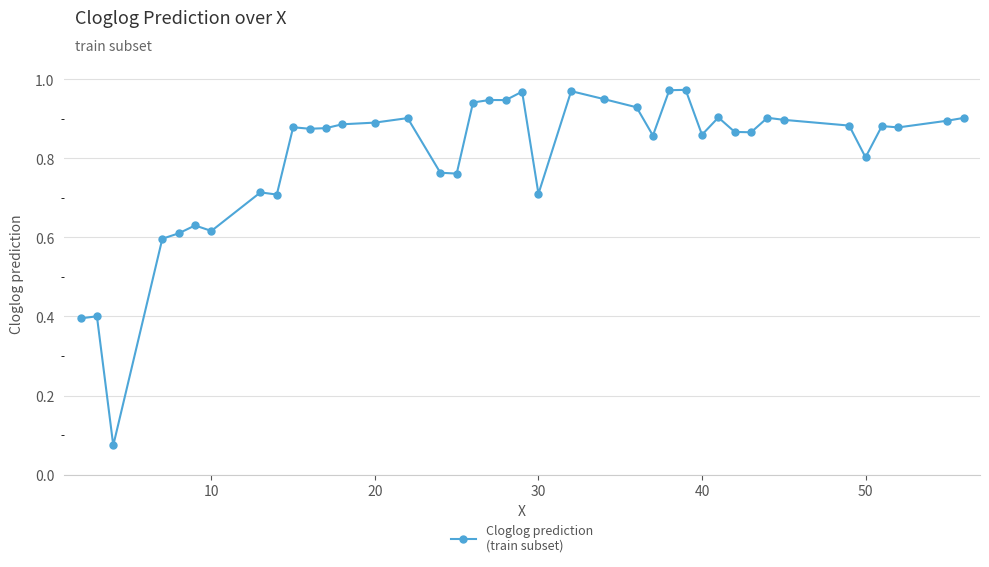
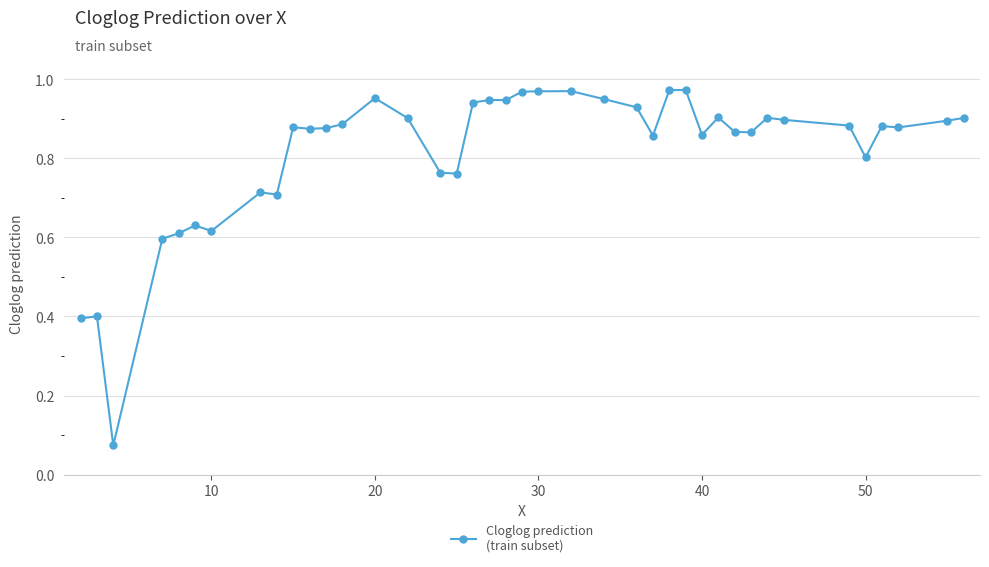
20: 0.89 -> 0.95
30: 0.71 -> 0.97
